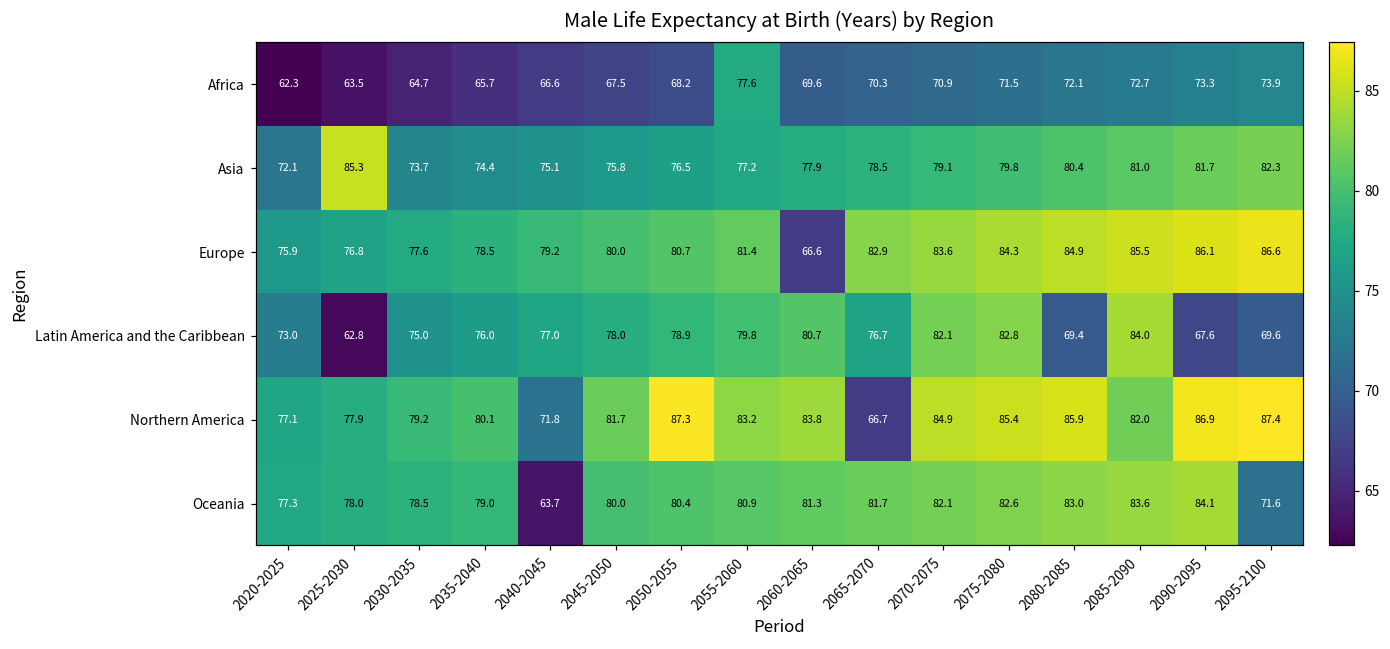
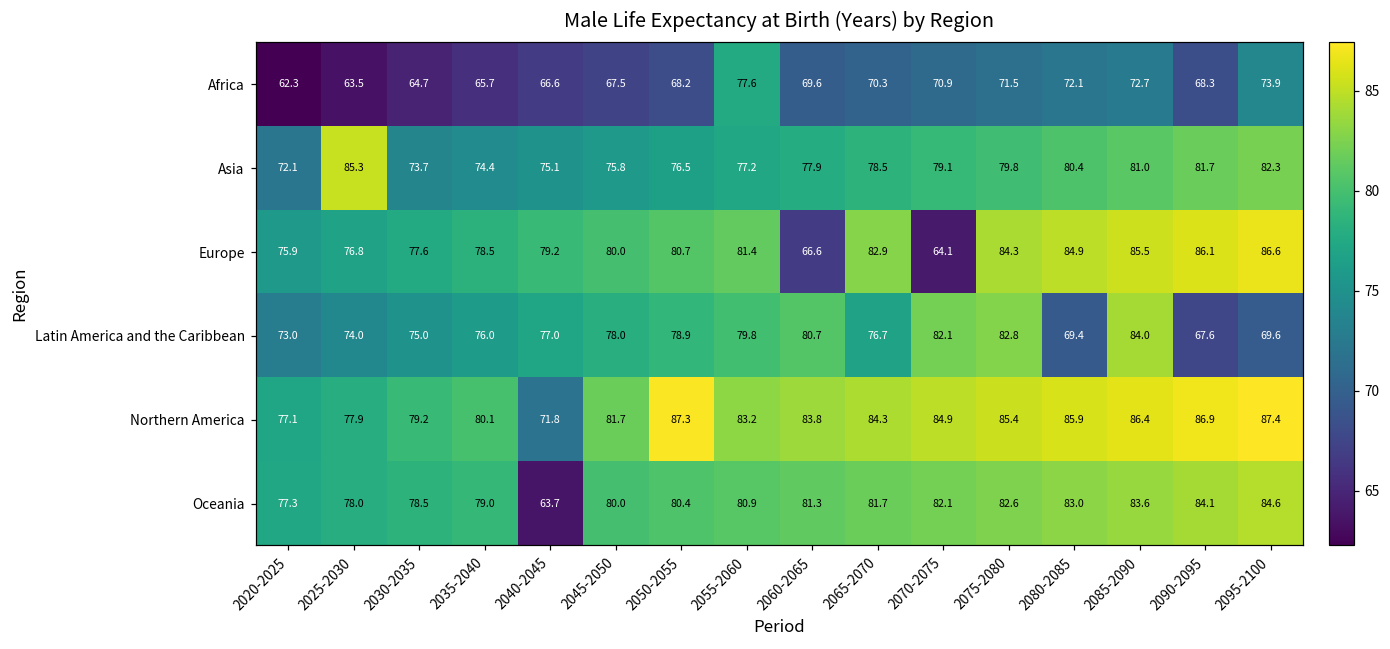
Africa, 2090-2095: 73.3 -> 68.3
Europe, 2070-2075: 83.6 -> 64.1
Latin America and the Caribbean, 2025-2030: 62.8 -> 74.0
Northern America, 2065-2070: 66.7 -> 84.3
Northern America, 2085-2090: 82.0 -> 86.4
Oceania, 2095-2100: 71.6 -> 84.6
